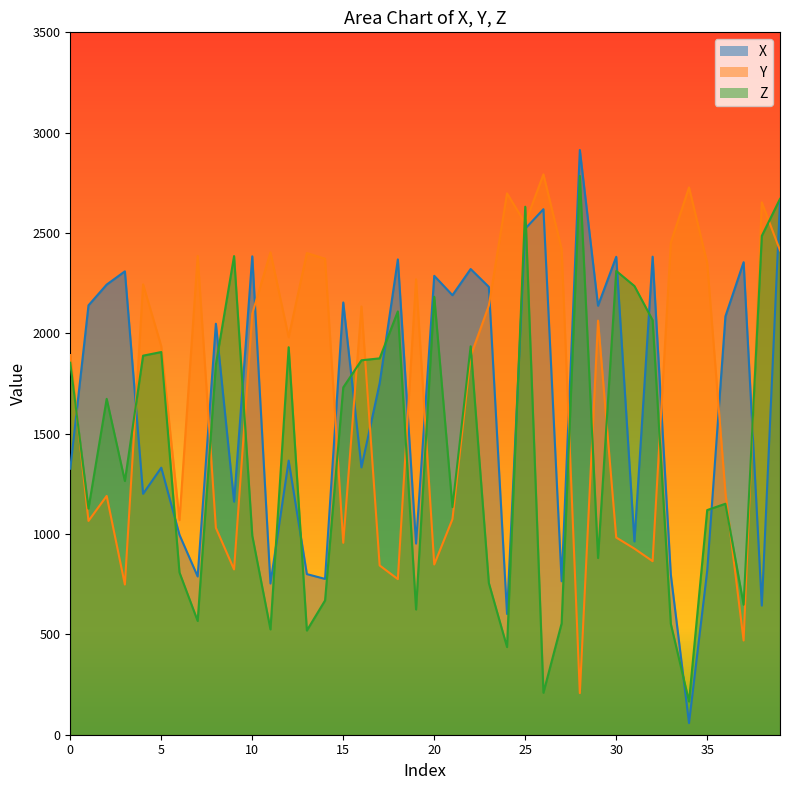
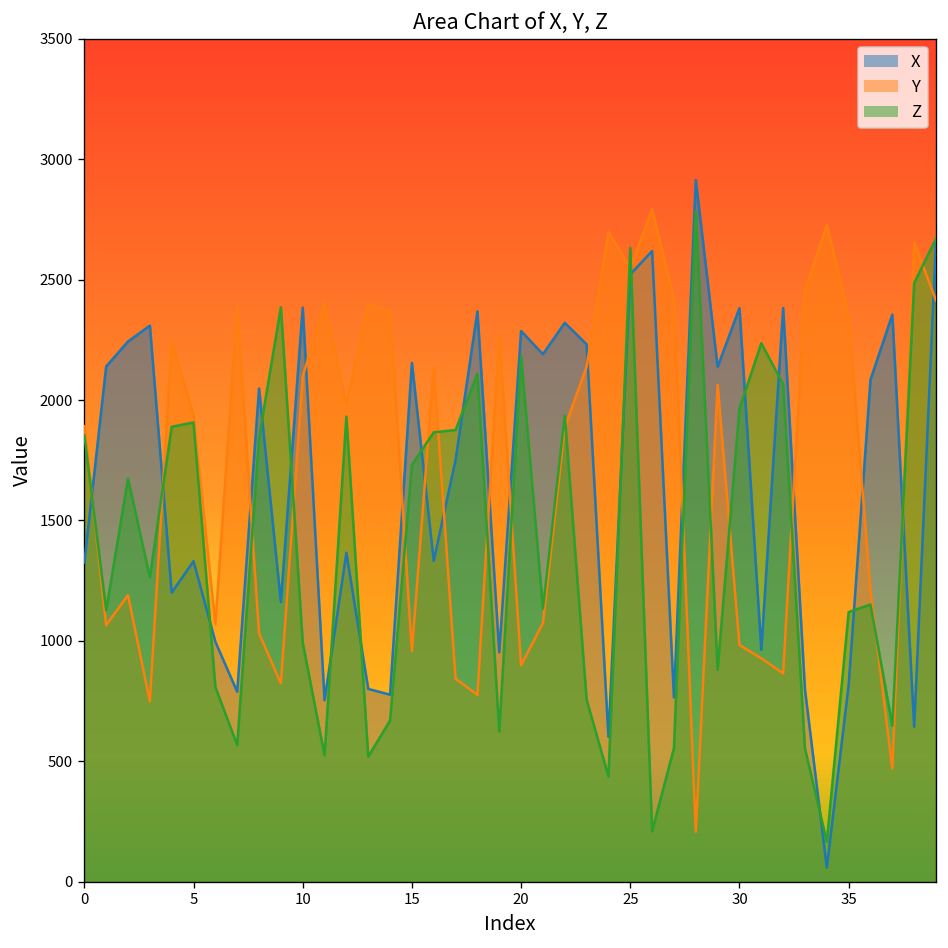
Y, 20: 850 -> 900
Z, 30: 2310 -> 1960
